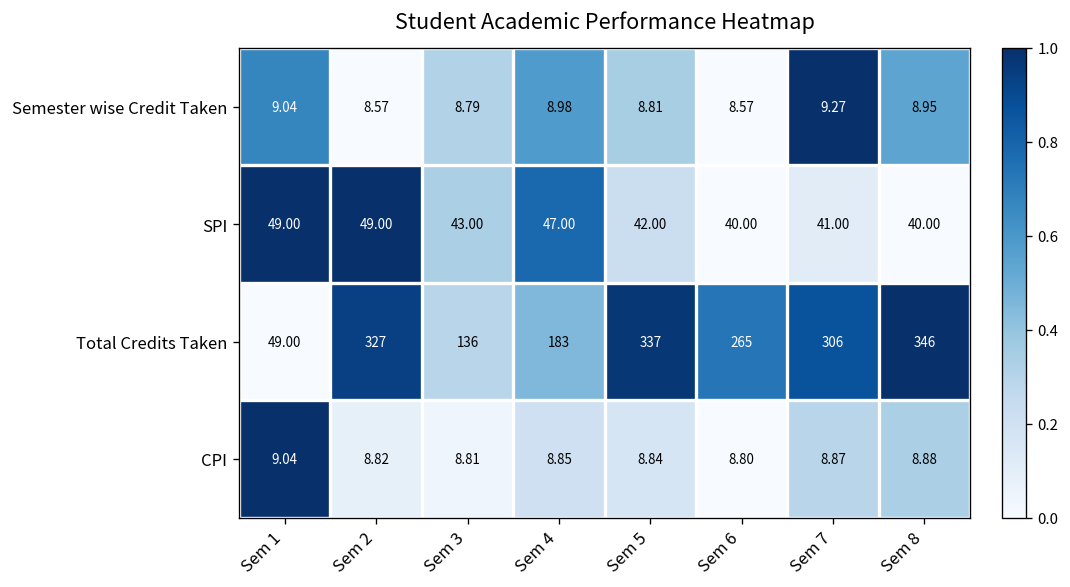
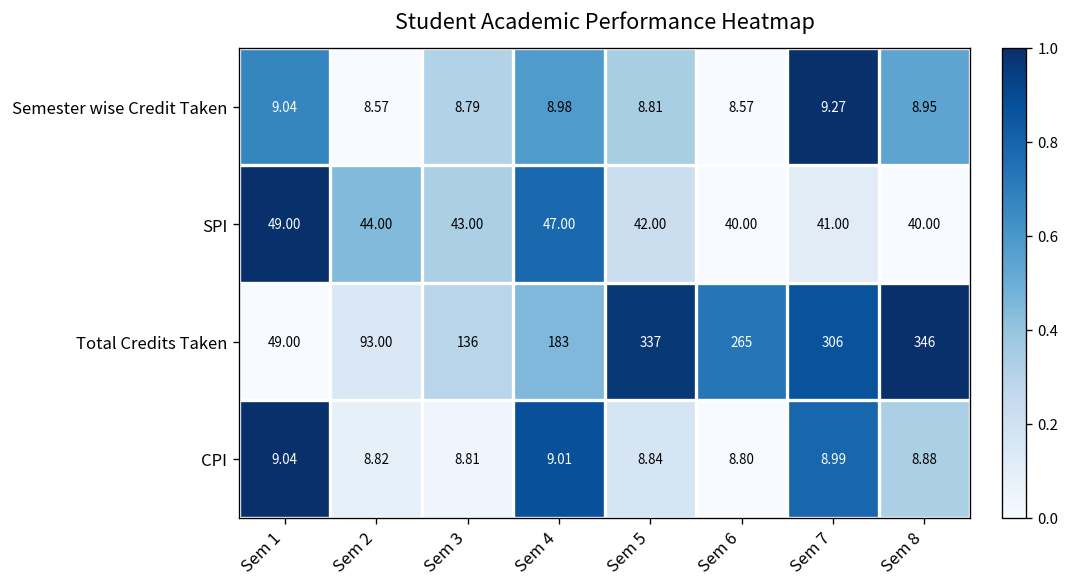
SPI, Sem 2: 49.00 -> 44.00
Total Credits Taken, Sem 2: 327 -> 93.00
CPI, Sem 4: 8.85 -> 9.01
CPI, Sem 7: 8.87 -> 8.99
